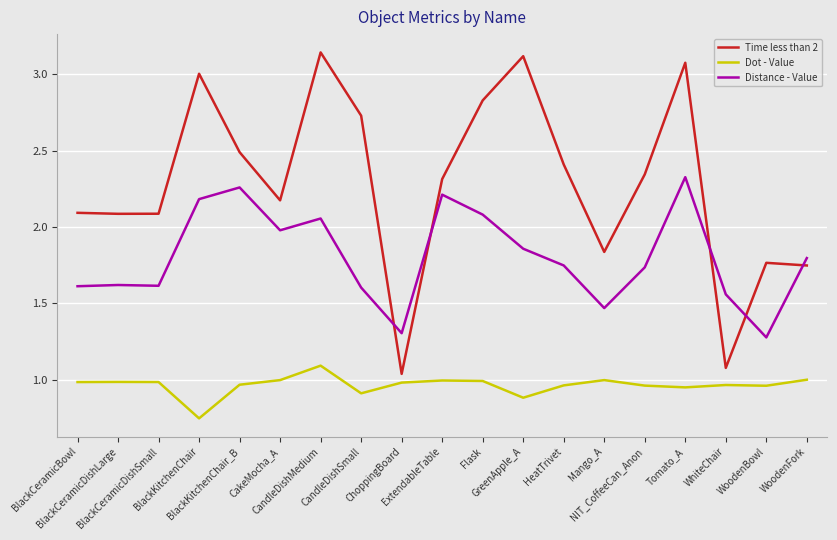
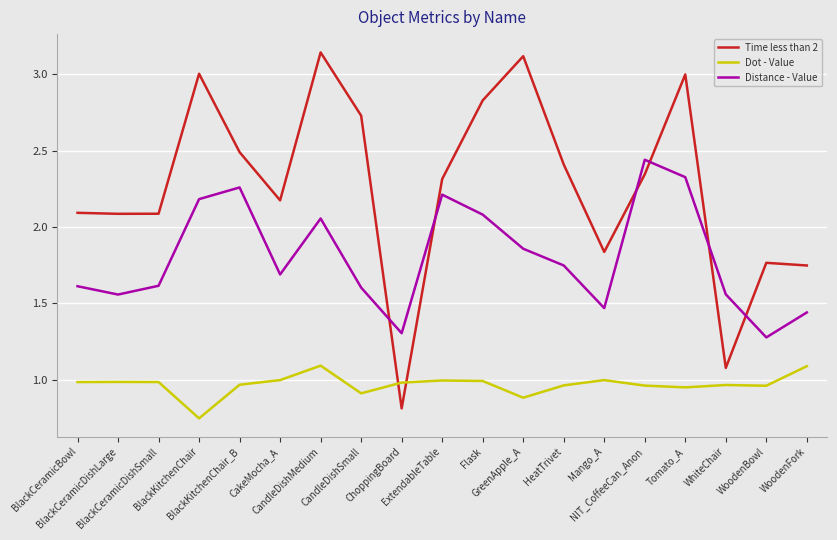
Distance - Value, BlackCeramicDishLarge: 1.62 -> 1.56
Distance - Value, CakeMocha_A: 1.98 -> 1.69
Time less than 2, ChoppingBoard: 1.04 -> 0.81
Distance - Value, NIT_CoffeeCan_Anon: 1.74 -> 2.44
Time less than 2, Tomato_A: 3.08 -> 3.00
Dot - Value, WoodenFork: 1.00 -> 1.09
Distance - Value, WoodenFork: 1.80 -> 1.44
